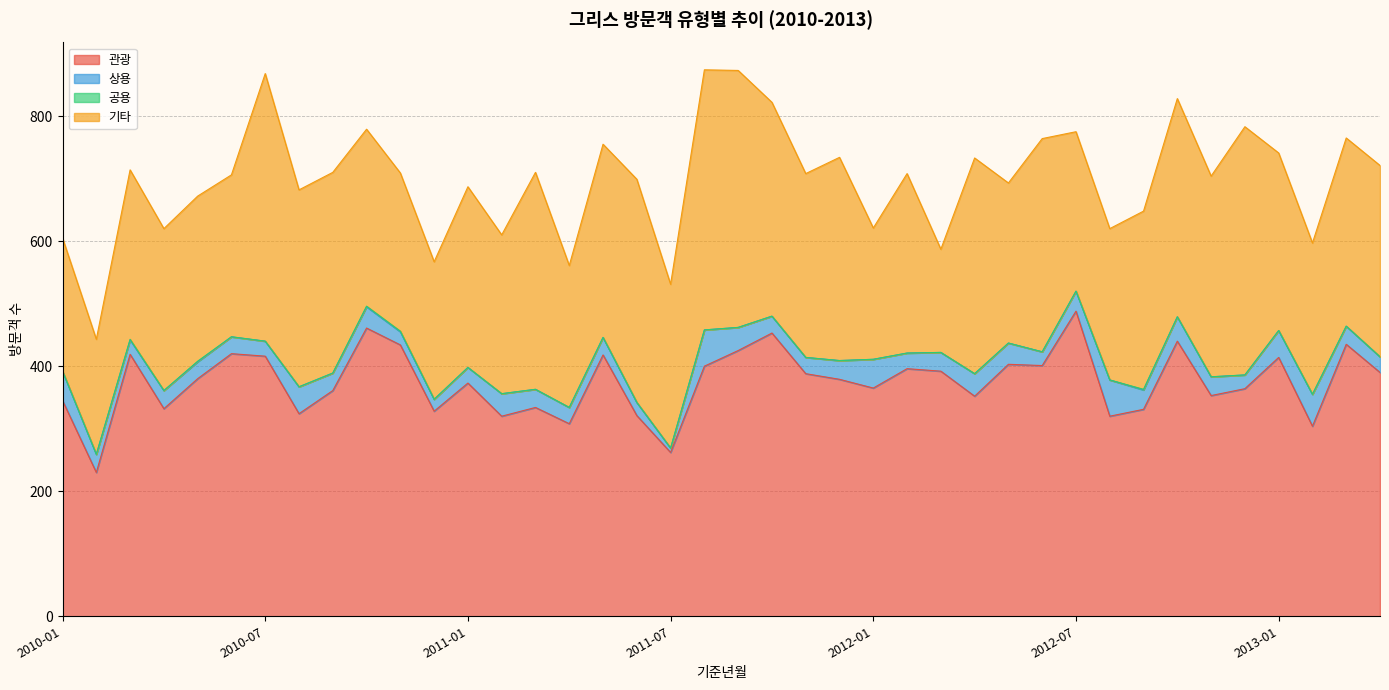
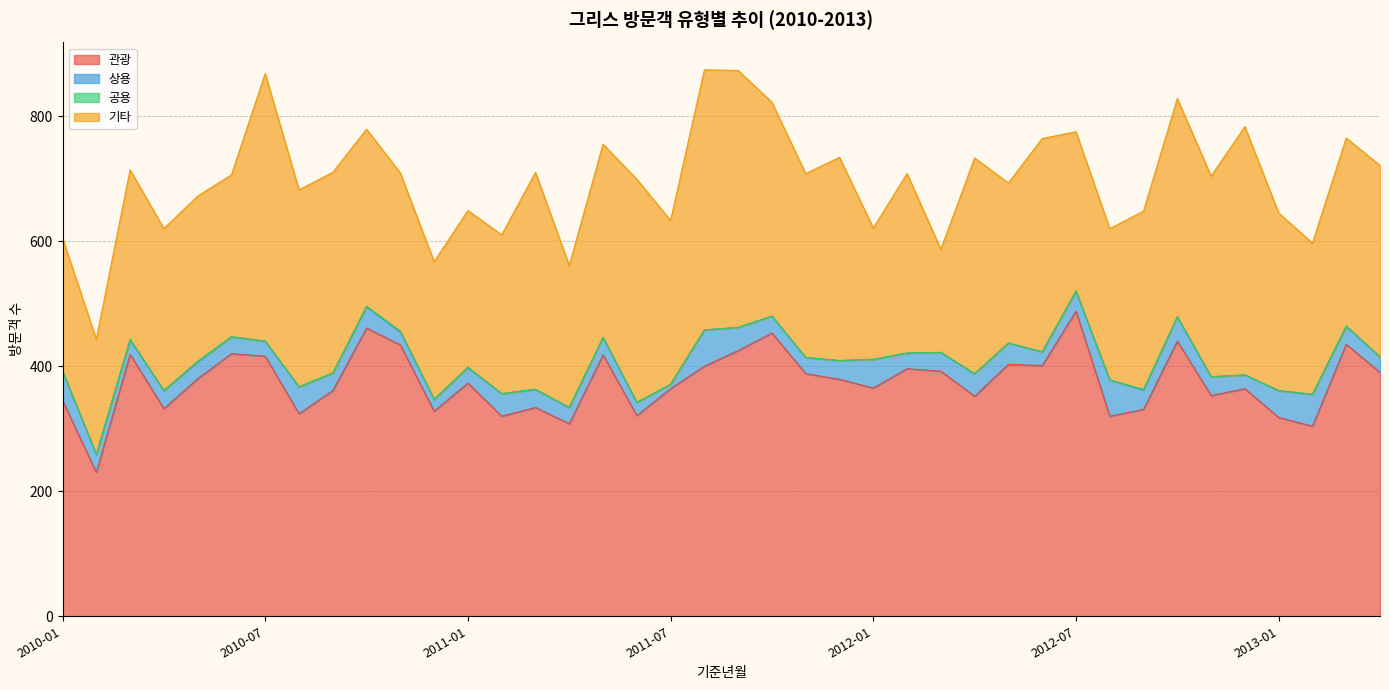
기타, 2011-01: 290 -> 250
관광, 2011-07: 260 -> 360
관광, 2013-01: 410 -> 320
